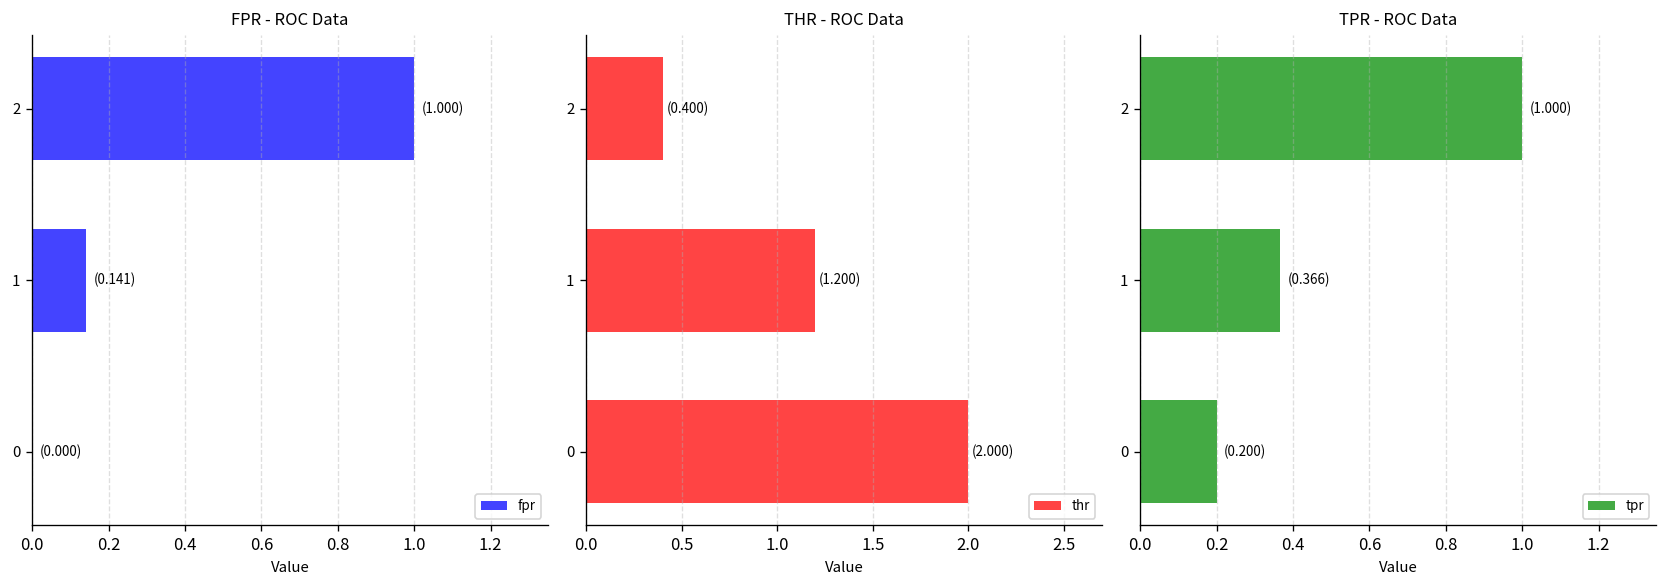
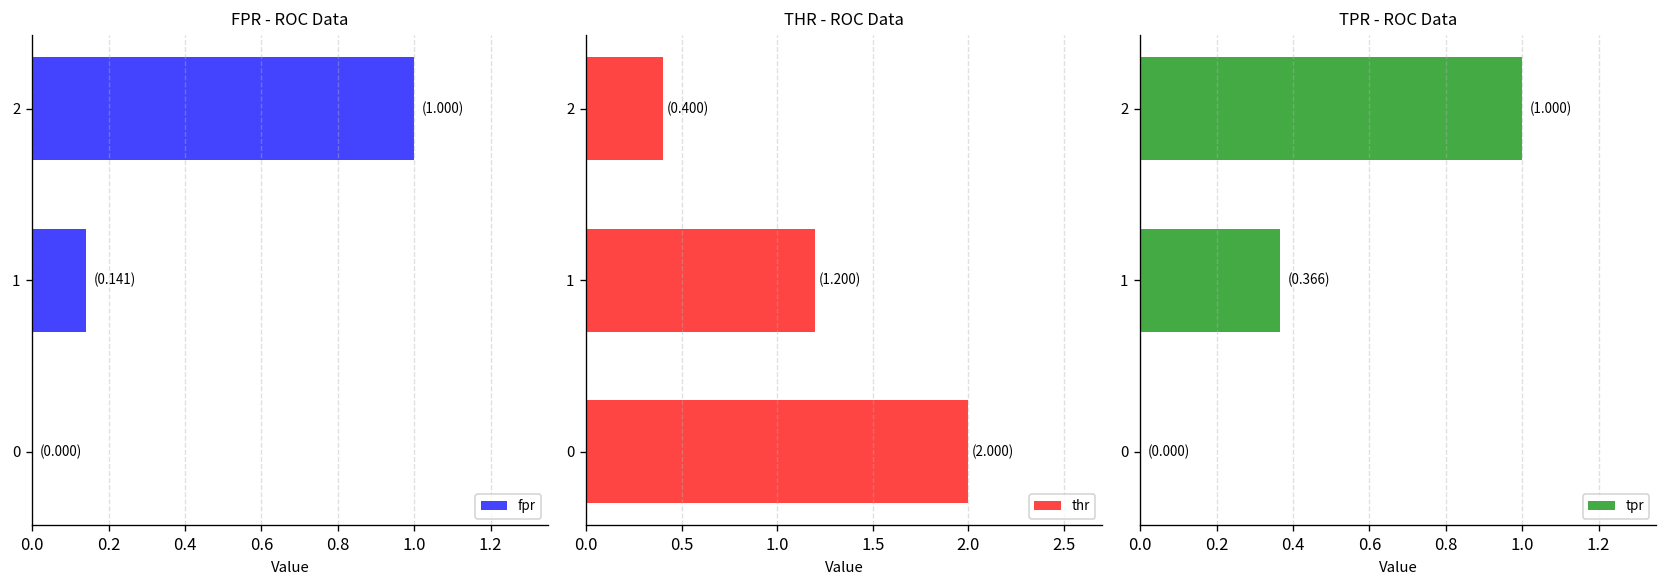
TPR - ROC Data, 0: (0.200) -> (0.000)
